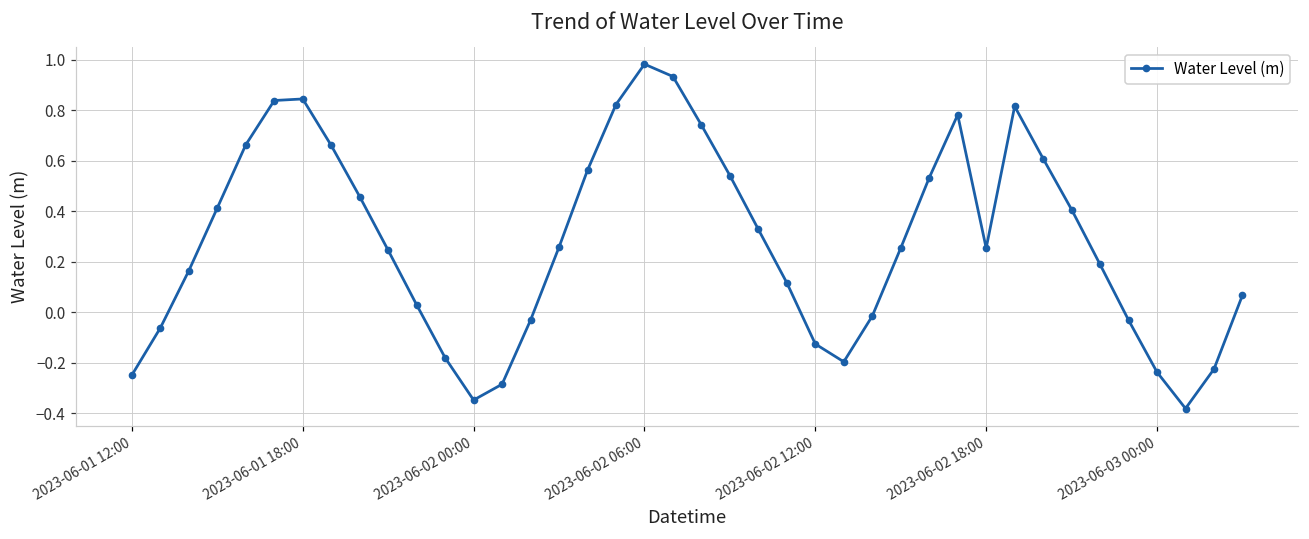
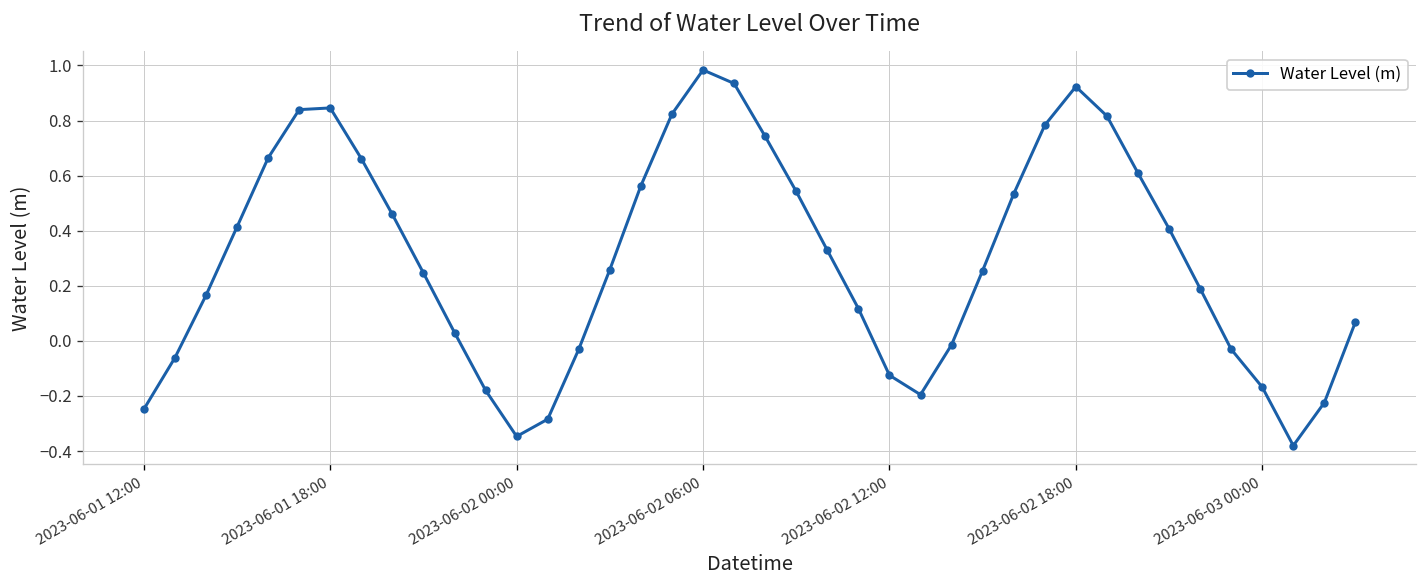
2023-06-02 18:00: 0.25 -> 0.92
2023-06-03 00:00: -0.24 -> -0.17
